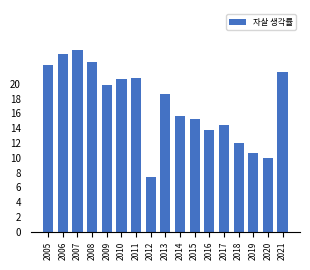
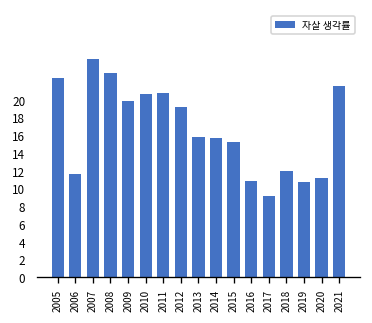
2006: 24 -> 12
2012: 7 -> 19
2013: 19 -> 16
2016: 14 -> 11
2017: 14 -> 9
2020: 10 -> 11
